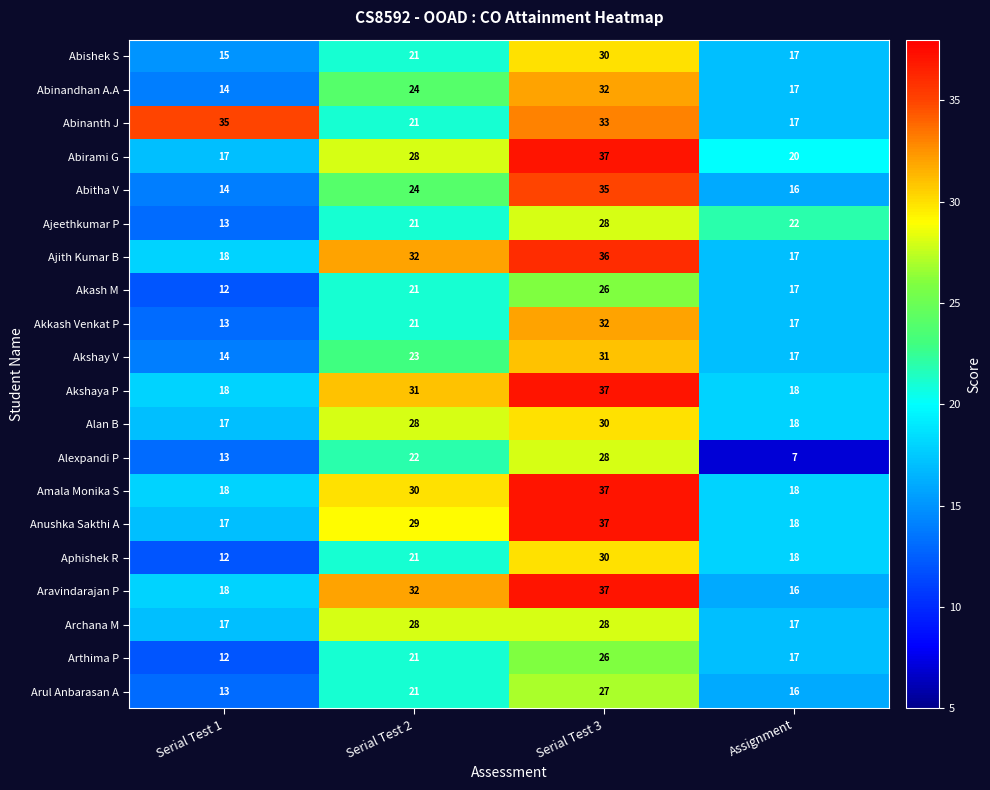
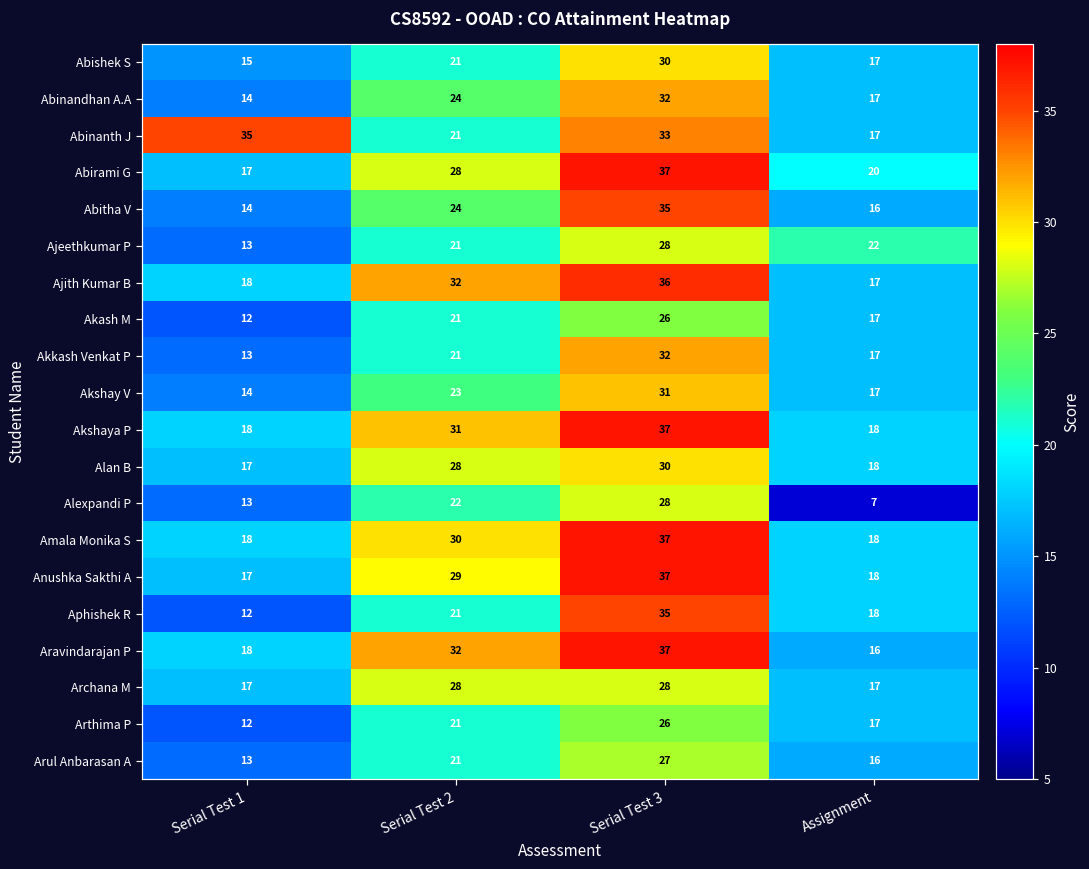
Aphishek R, Serial Test 3: 30 -> 35
